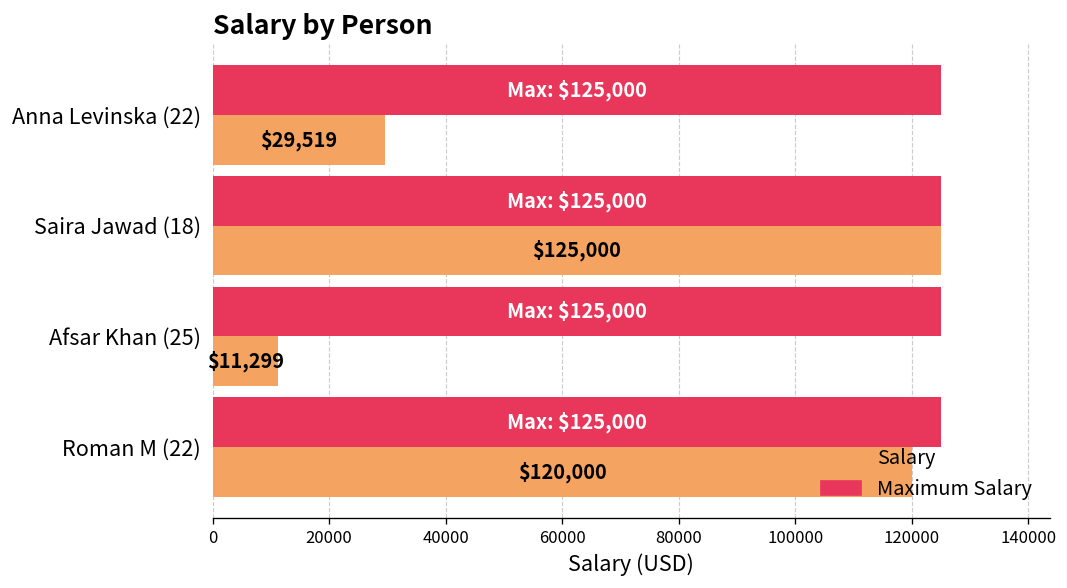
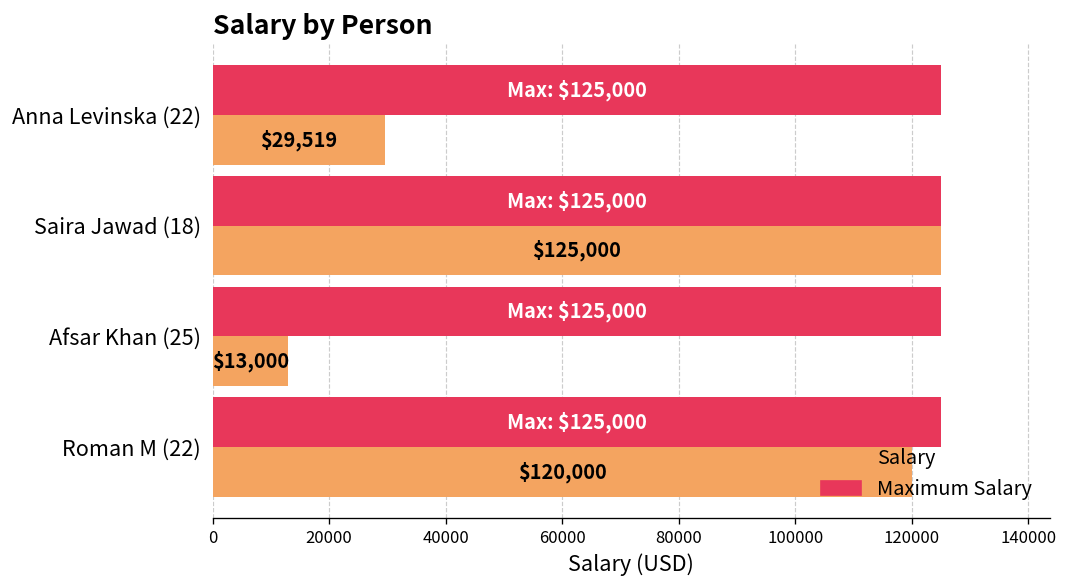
Salary, Afsar Khan (25): $11,299 -> $13,000
